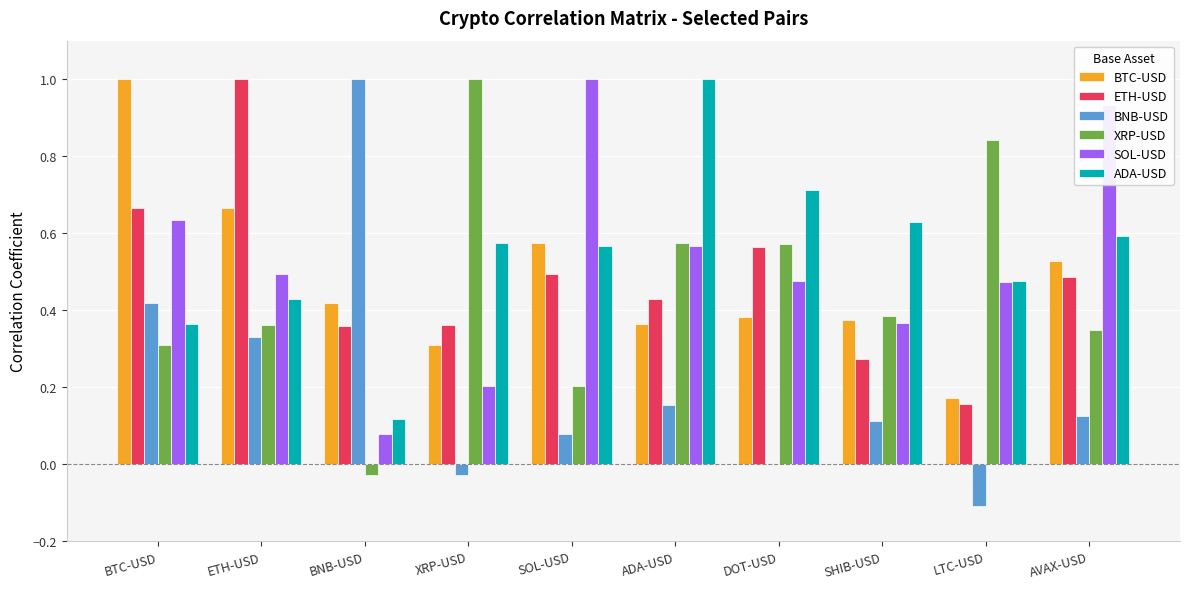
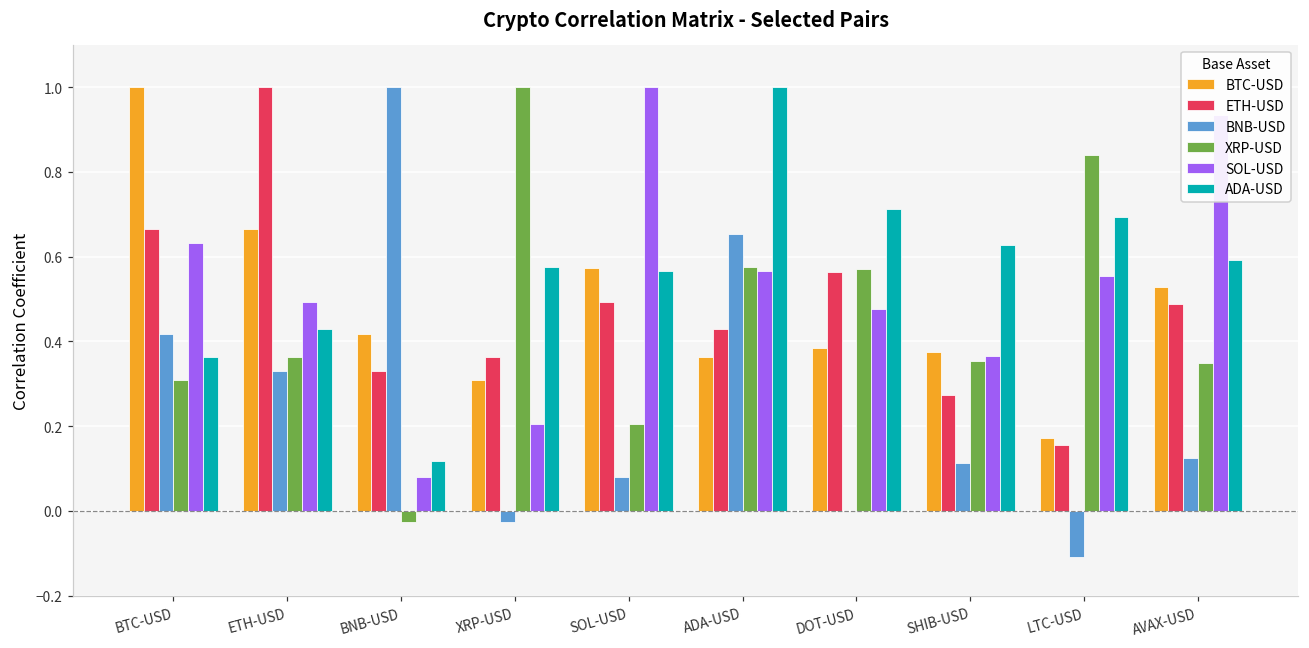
ETH-USD, BNB-USD: 0.36 -> 0.33
BNB-USD, ADA-USD: 0.15 -> 0.65
XRP-USD, SHIB-USD: 0.39 -> 0.35
SOL-USD, LTC-USD: 0.47 -> 0.56
ADA-USD, LTC-USD: 0.48 -> 0.69
